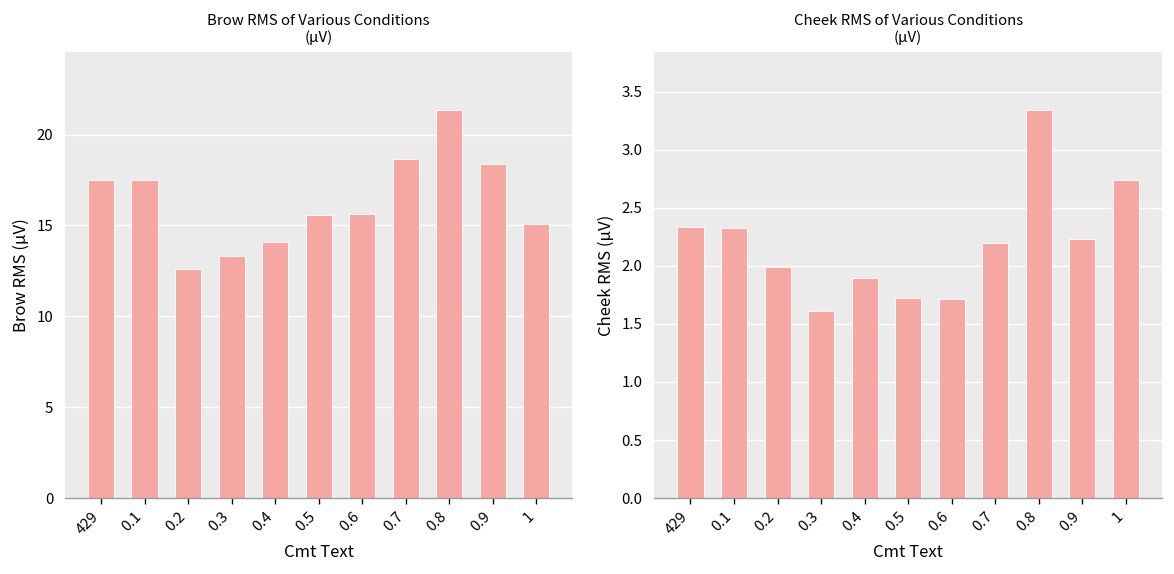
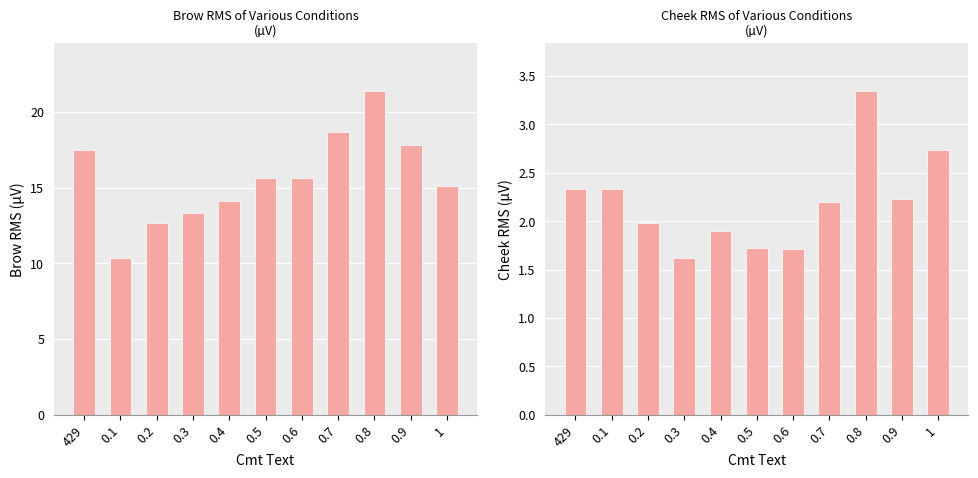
Brow RMS of Various Conditions (µV), 0.1: 17.5 -> 10.4
Brow RMS of Various Conditions (µV), 0.9: 18.4 -> 17.8
